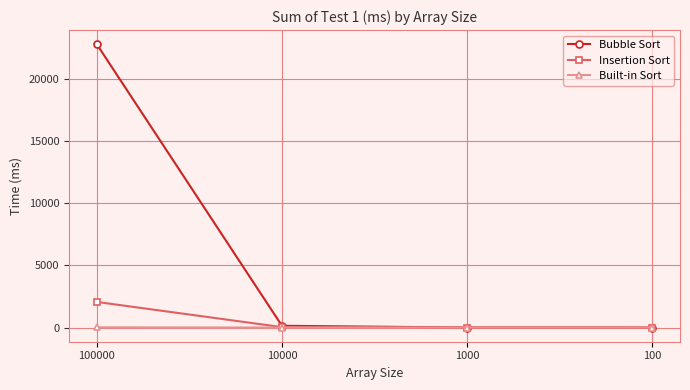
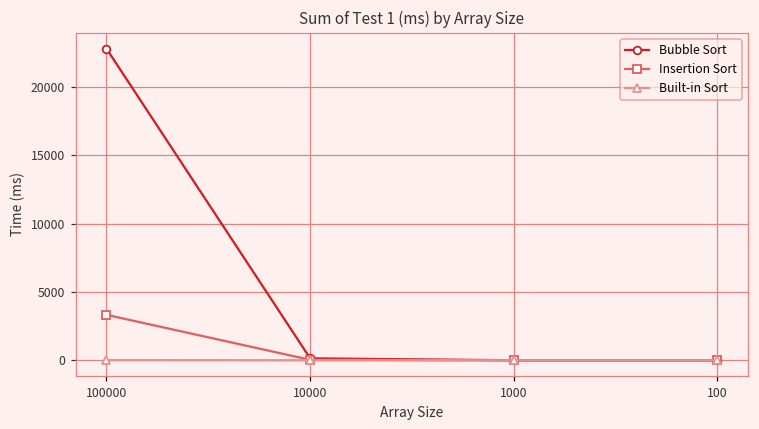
Insertion Sort, 100000: 2100 -> 3300
